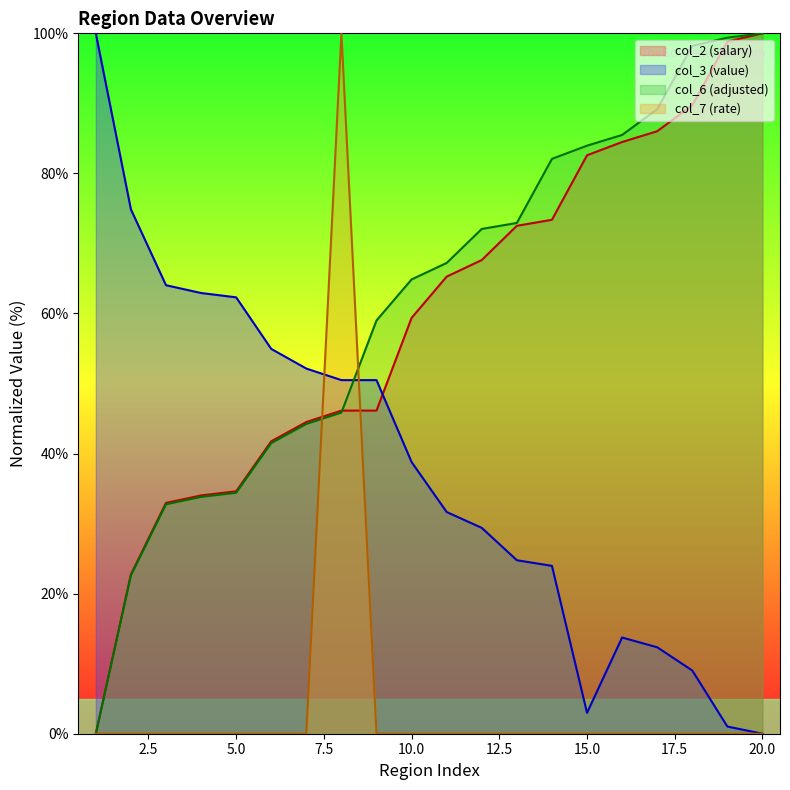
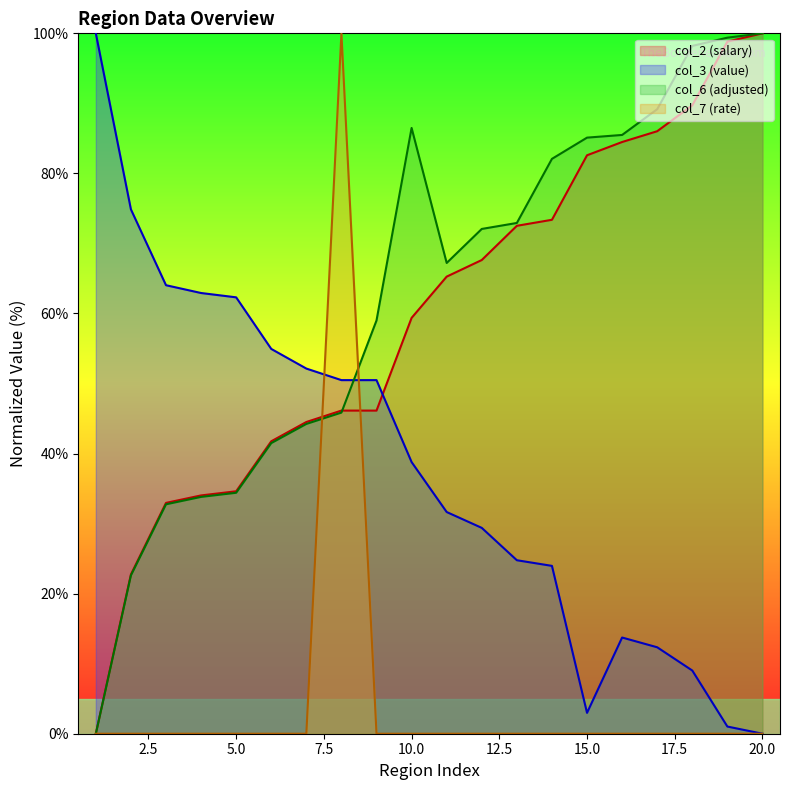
col_6 (adjusted), 10.0: 65% -> 86%
col_6 (adjusted), 15.0: 84% -> 85%
